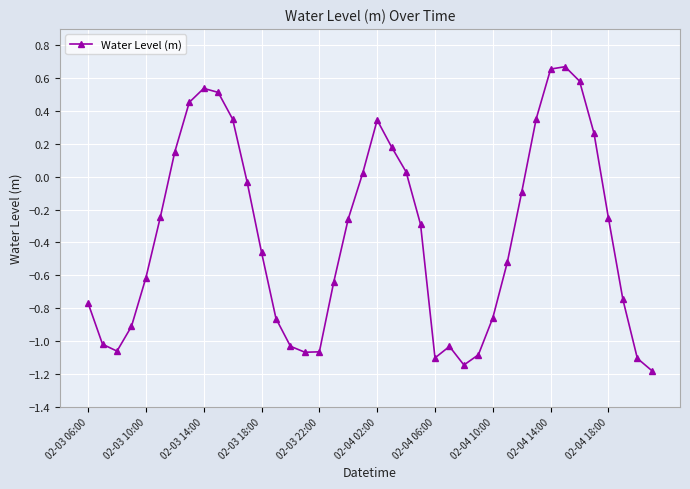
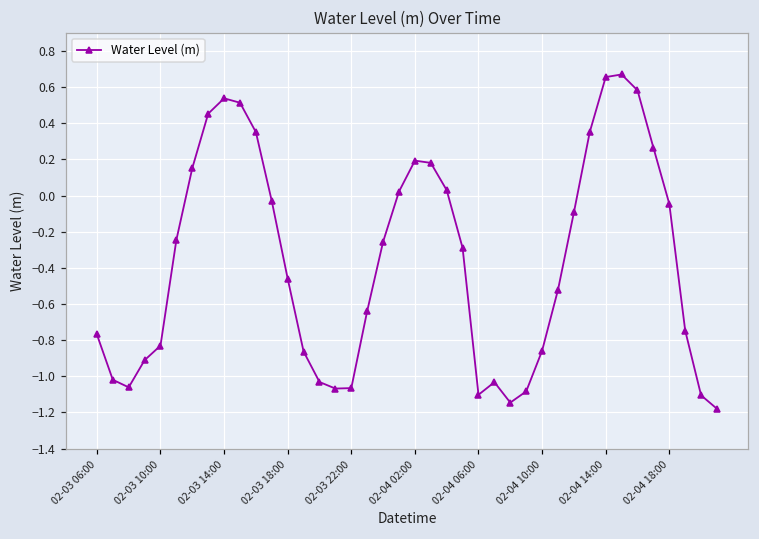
02-03 10:00: -0.61 -> -0.83
02-04 02:00: 0.35 -> 0.19
02-04 18:00: -0.25 -> -0.05
